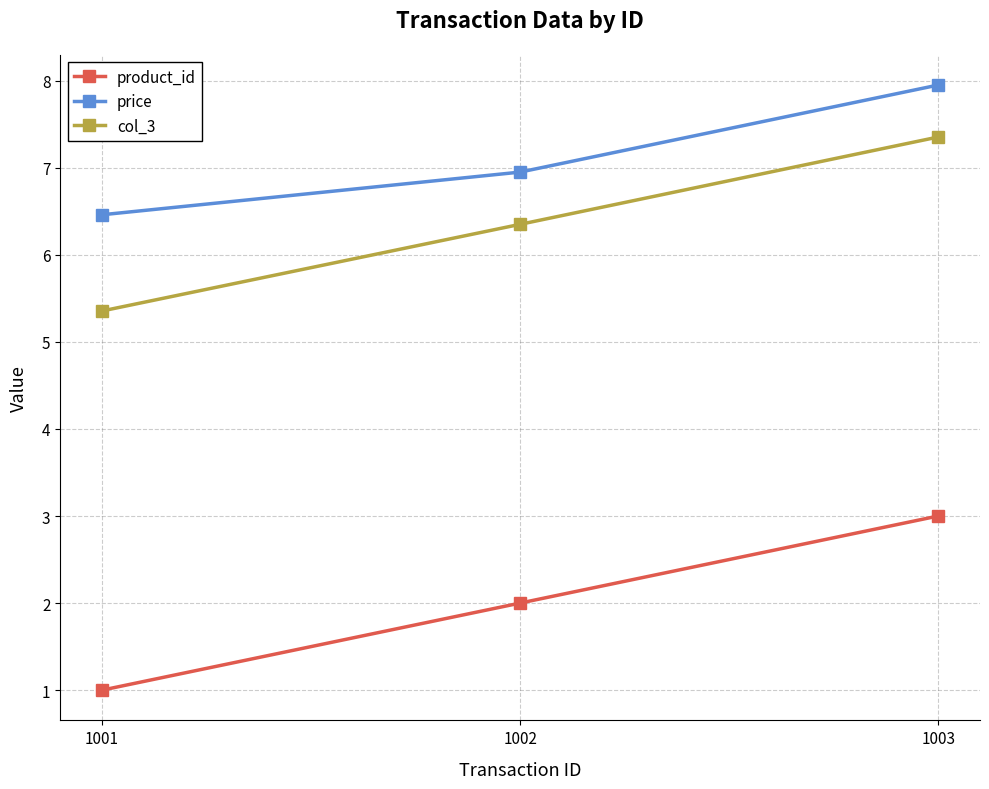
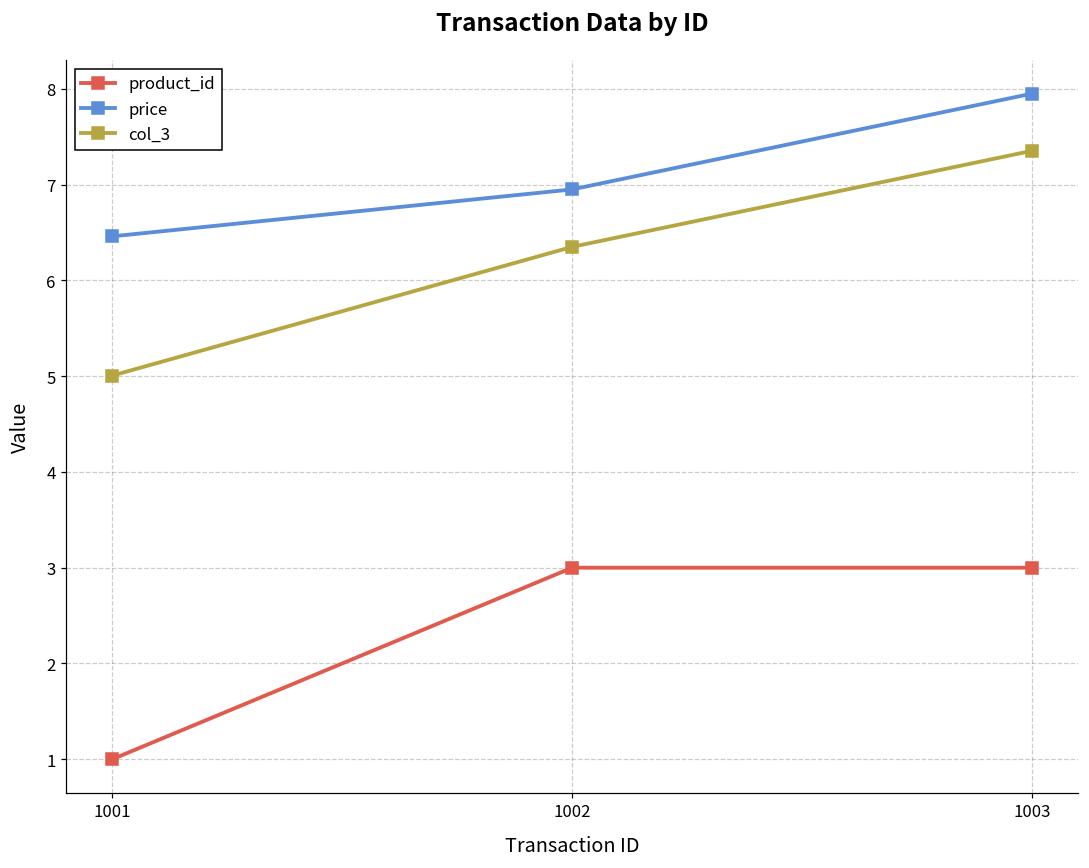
col_3, 1001: 5.4 -> 5.0
product_id, 1002: 2 -> 3
